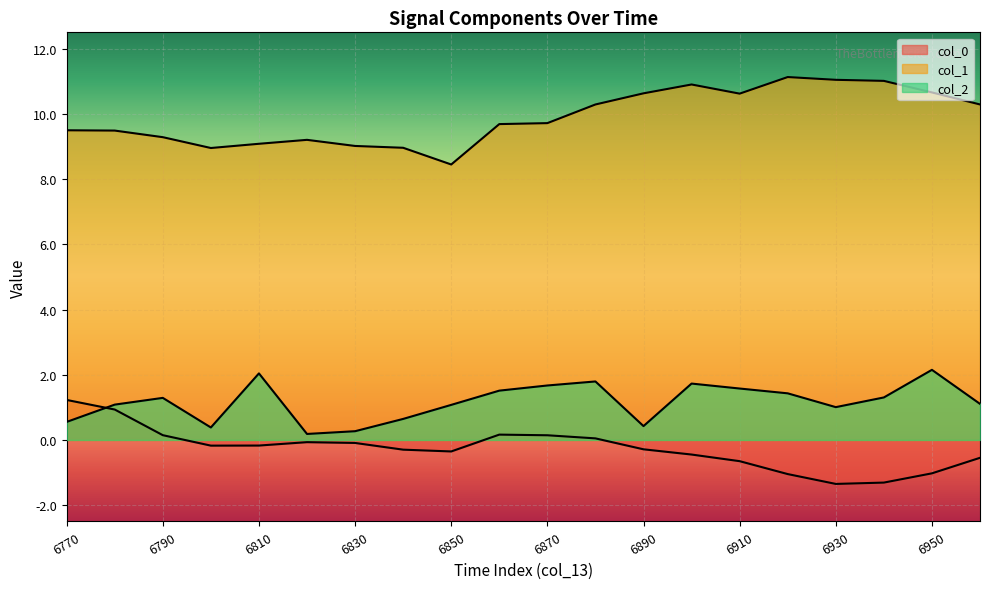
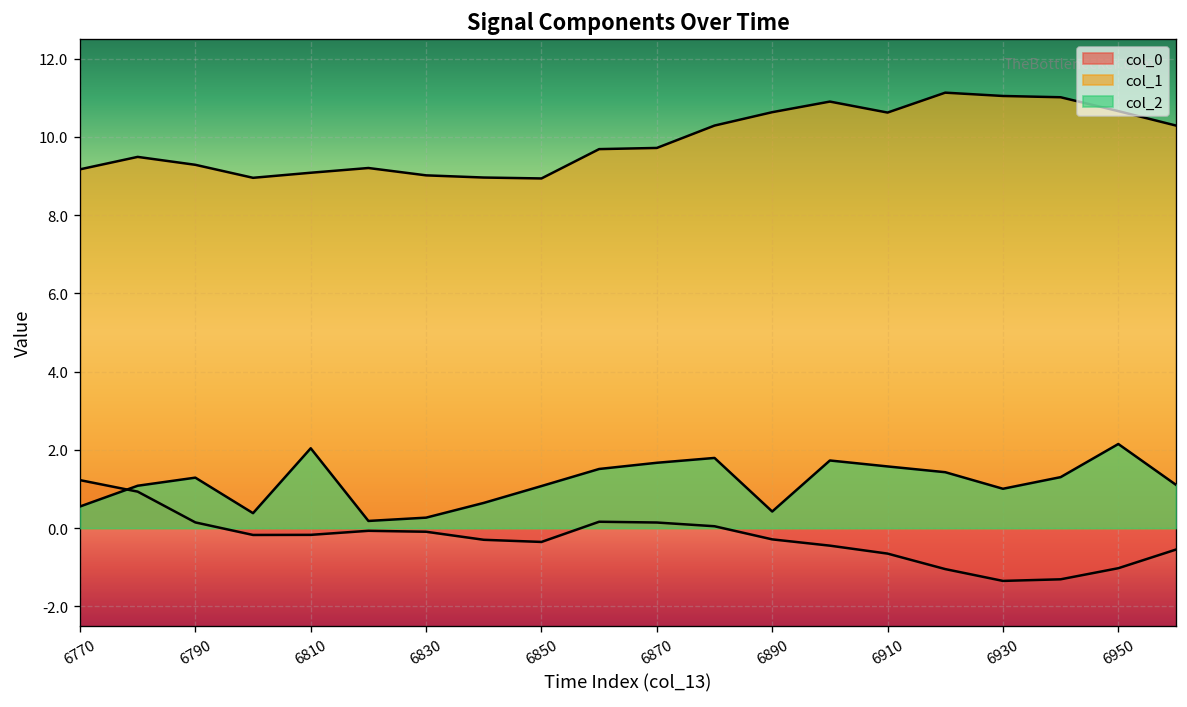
col_1, 6770: 9.5 -> 9.2
col_1, 6850: 8.4 -> 8.9
